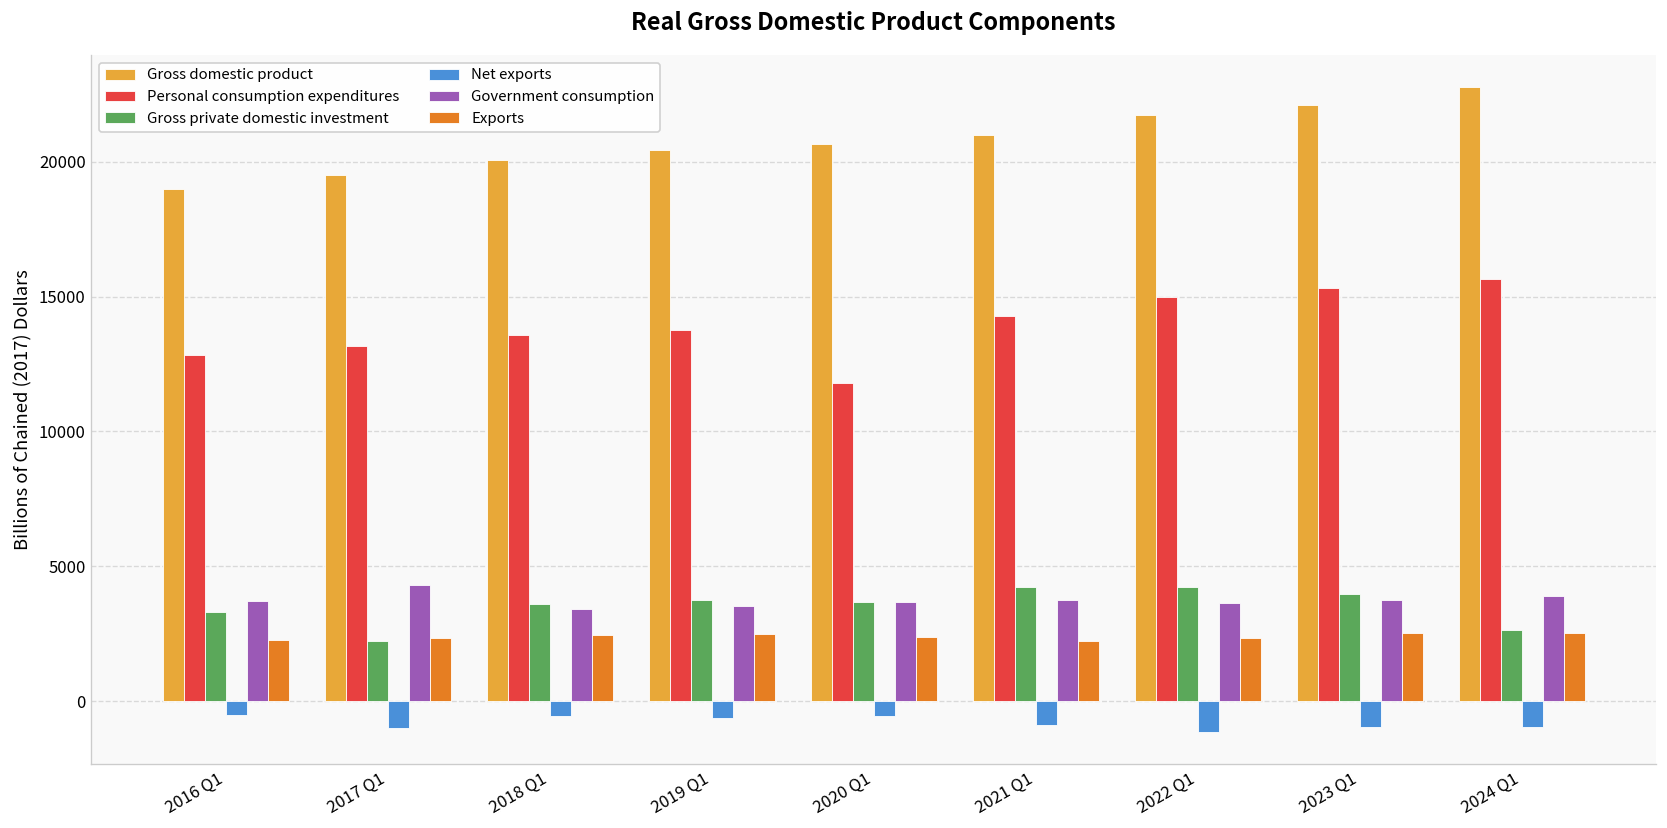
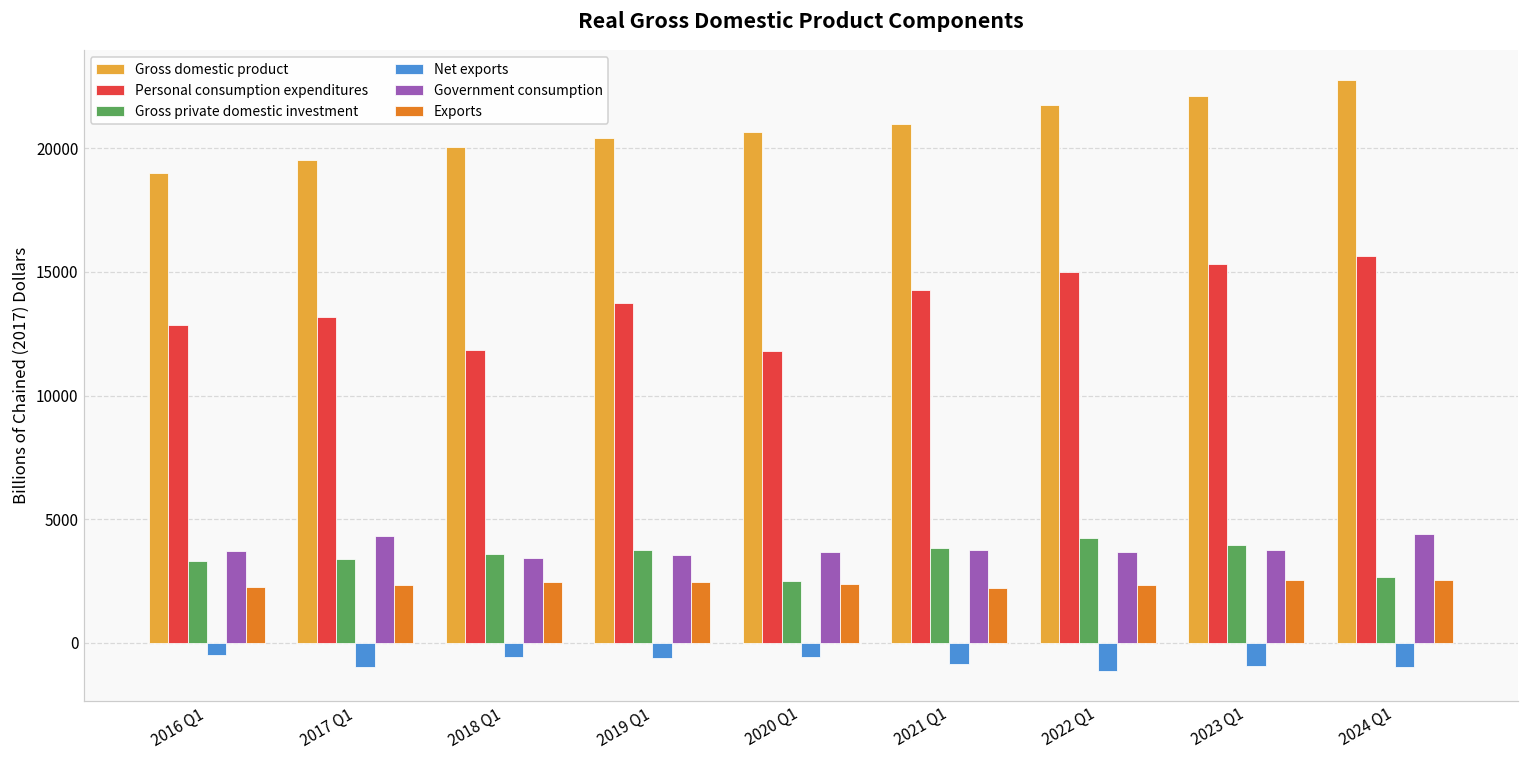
Gross private domestic investment, 2017 Q1: 2200 -> 3400
Personal consumption expenditures, 2018 Q1: 13600 -> 11800
Gross private domestic investment, 2020 Q1: 3700 -> 2500
Gross private domestic investment, 2021 Q1: 4200 -> 3800
Government consumption, 2024 Q1: 3900 -> 4400
